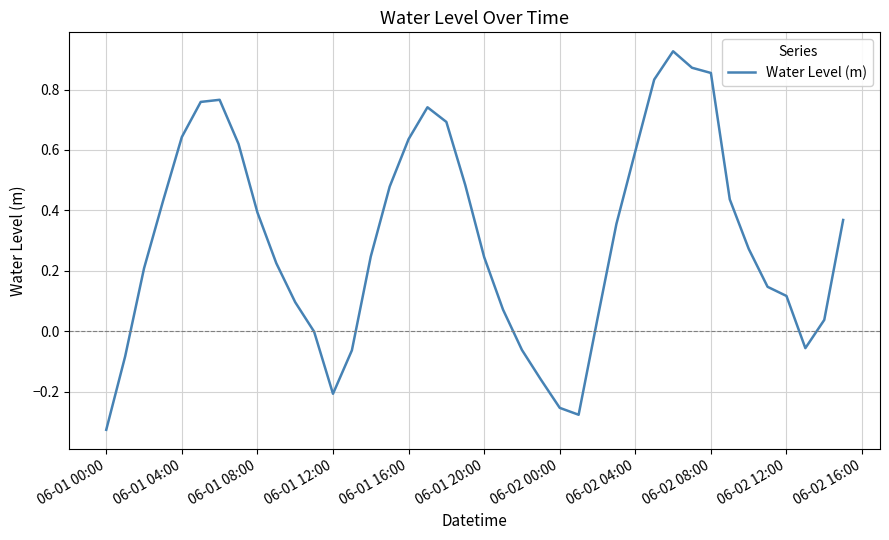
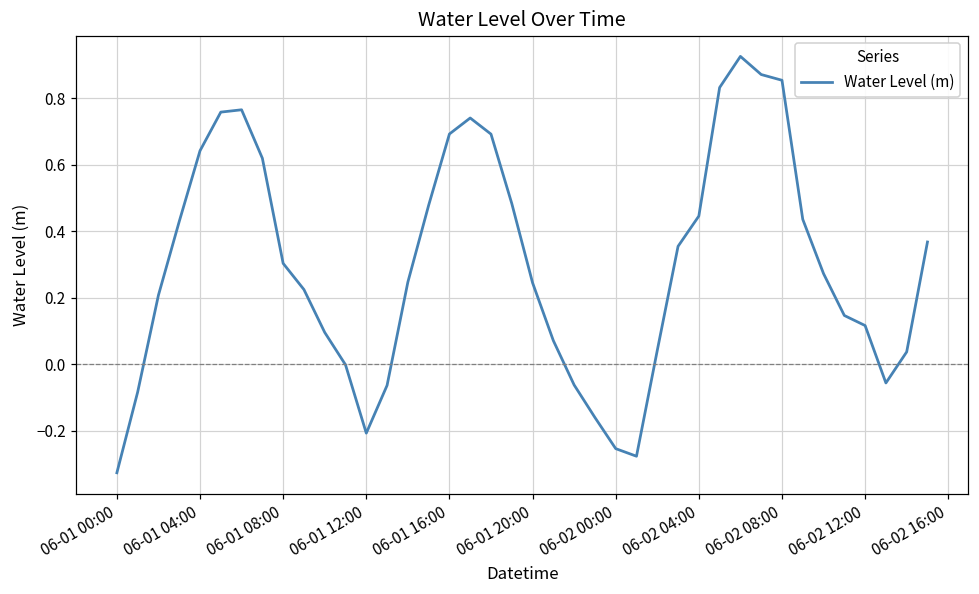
06-01 08:00: 0.39 -> 0.30
06-01 16:00: 0.64 -> 0.69
06-02 04:00: 0.60 -> 0.45
